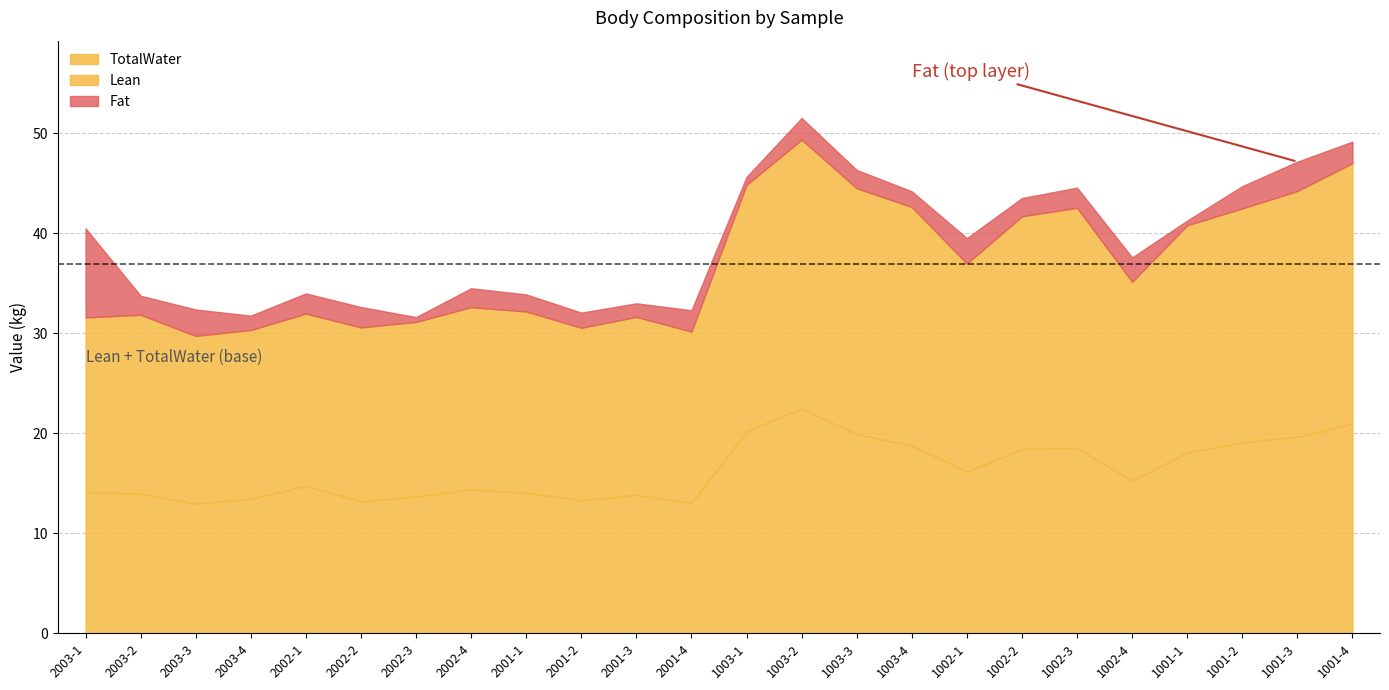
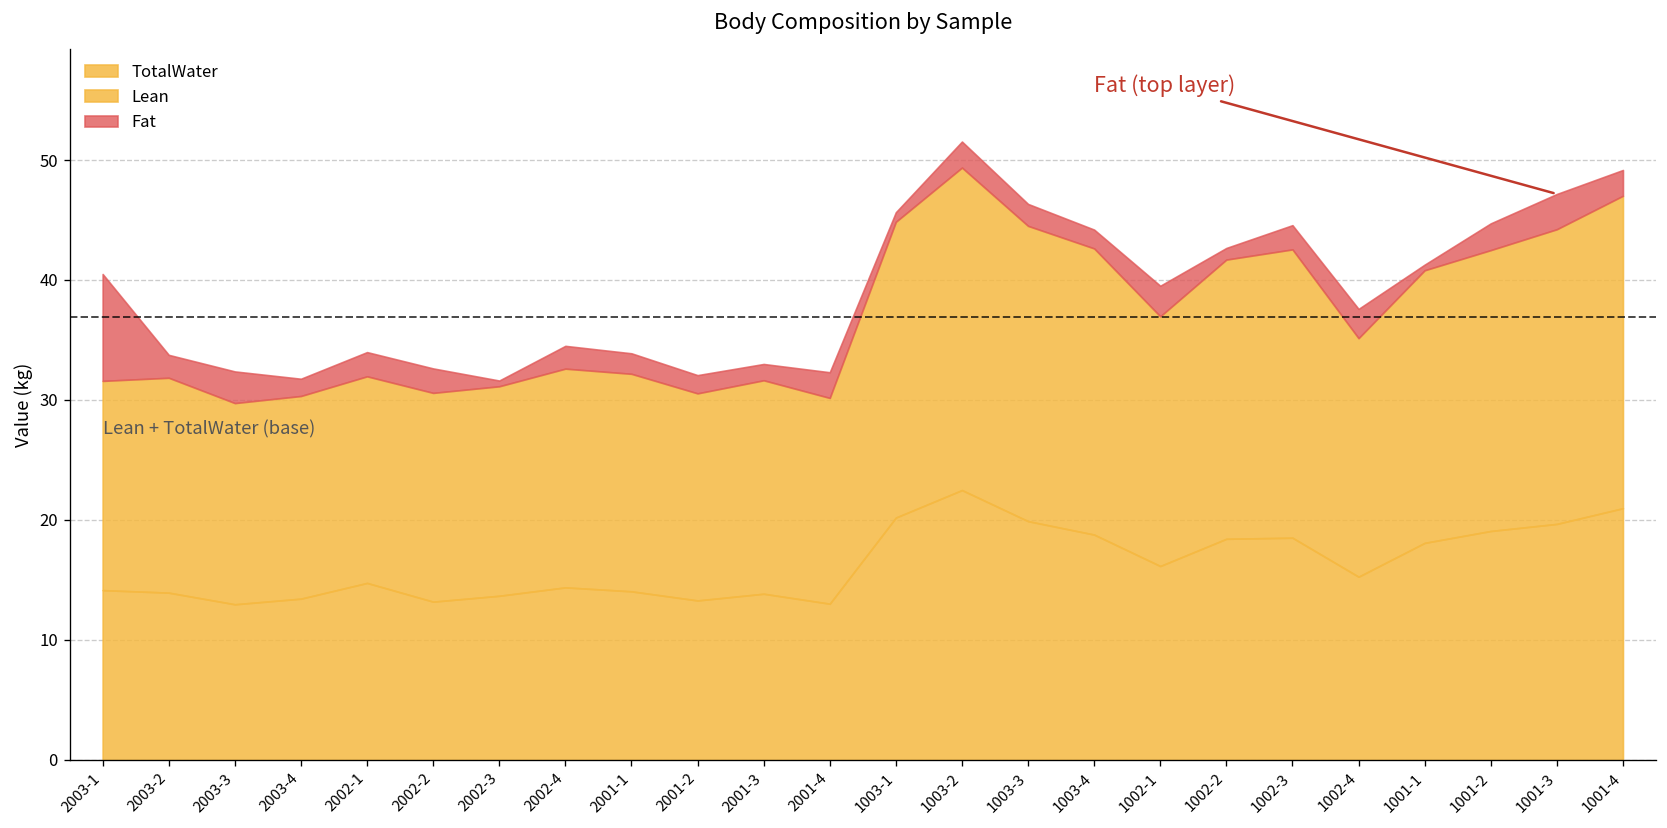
Fat, 1002-2: 2 -> 1
